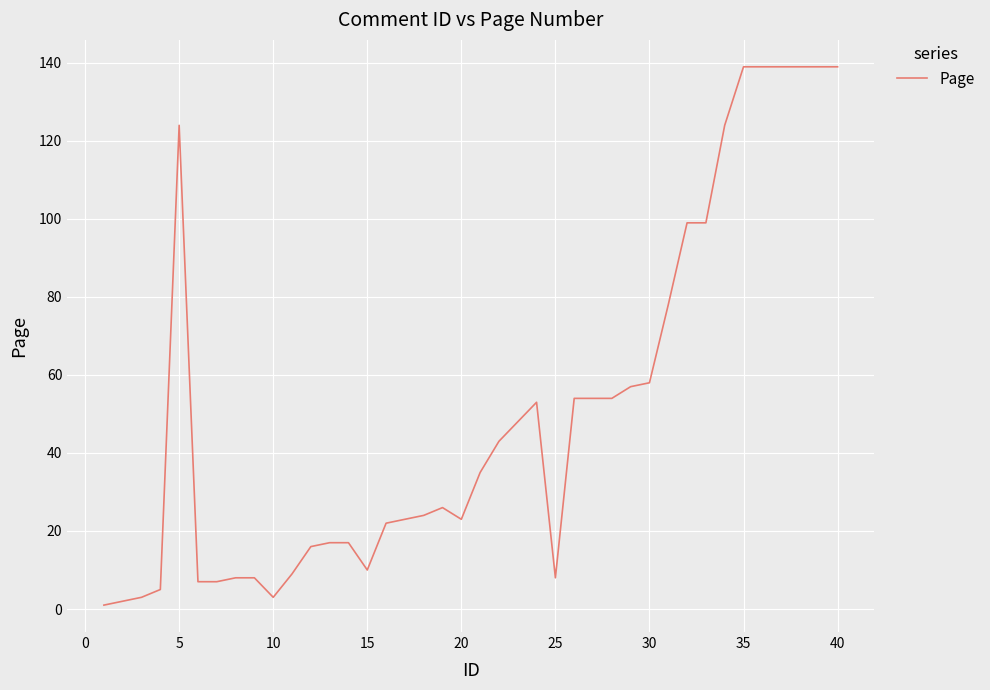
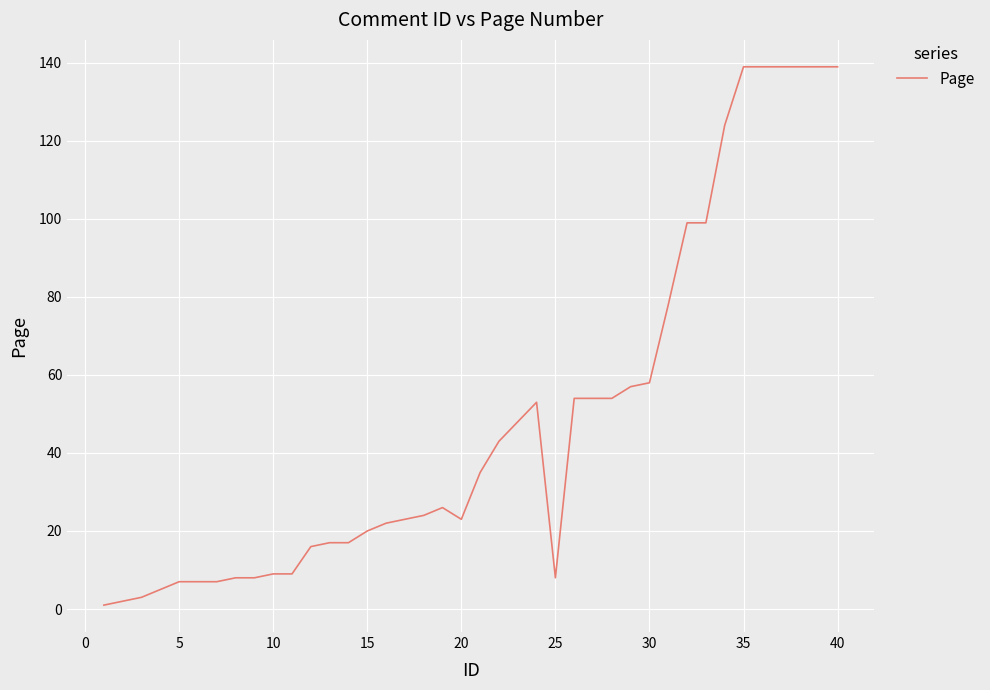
5: 124 -> 7
10: 3 -> 9
15: 10 -> 20
